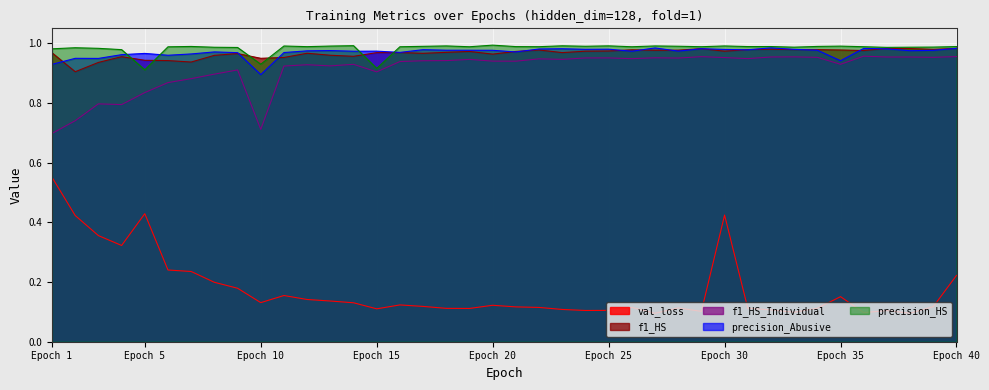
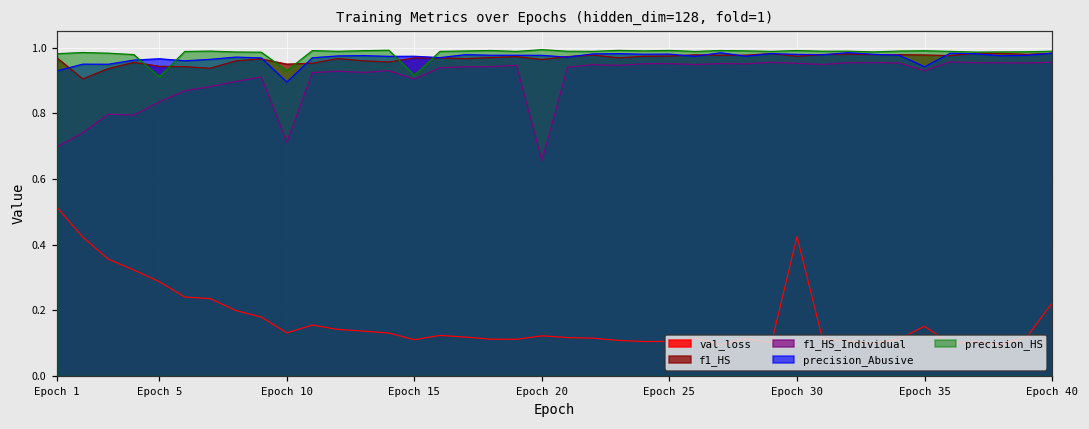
val_loss, Epoch 1: 0.55 -> 0.51
val_loss, Epoch 5: 0.43 -> 0.29
f1_HS_Individual, Epoch 20: 0.94 -> 0.66
